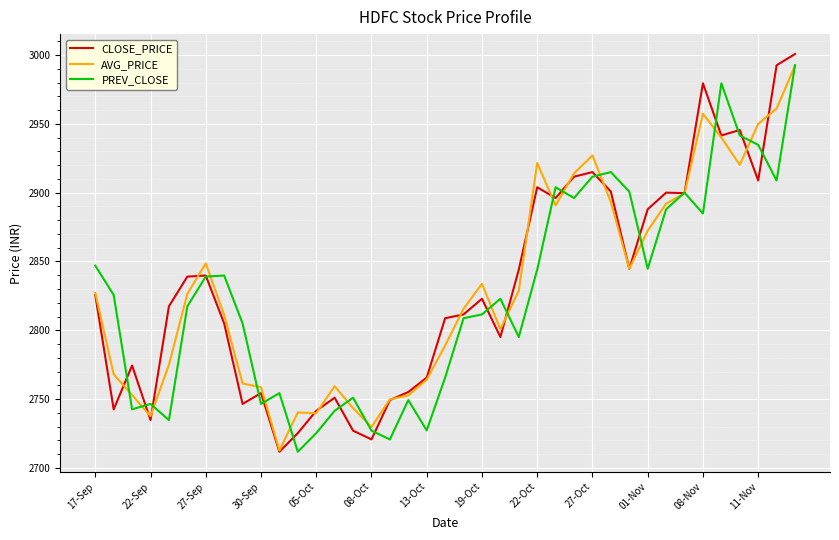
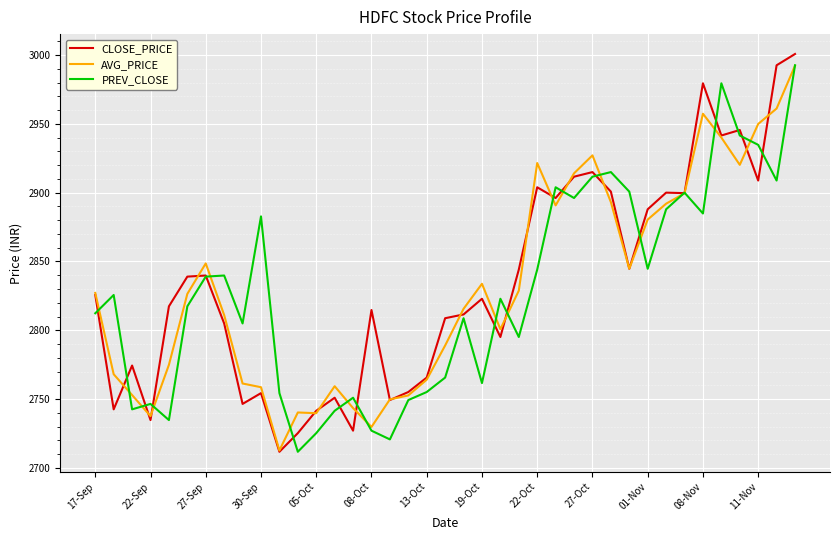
PREV_CLOSE, 17-Sep: 2847 -> 2812
PREV_CLOSE, 30-Sep: 2746 -> 2883
CLOSE_PRICE, 08-Oct: 2721 -> 2815
PREV_CLOSE, 13-Oct: 2727 -> 2755
PREV_CLOSE, 19-Oct: 2812 -> 2762
AVG_PRICE, 01-Nov: 2872 -> 2880
